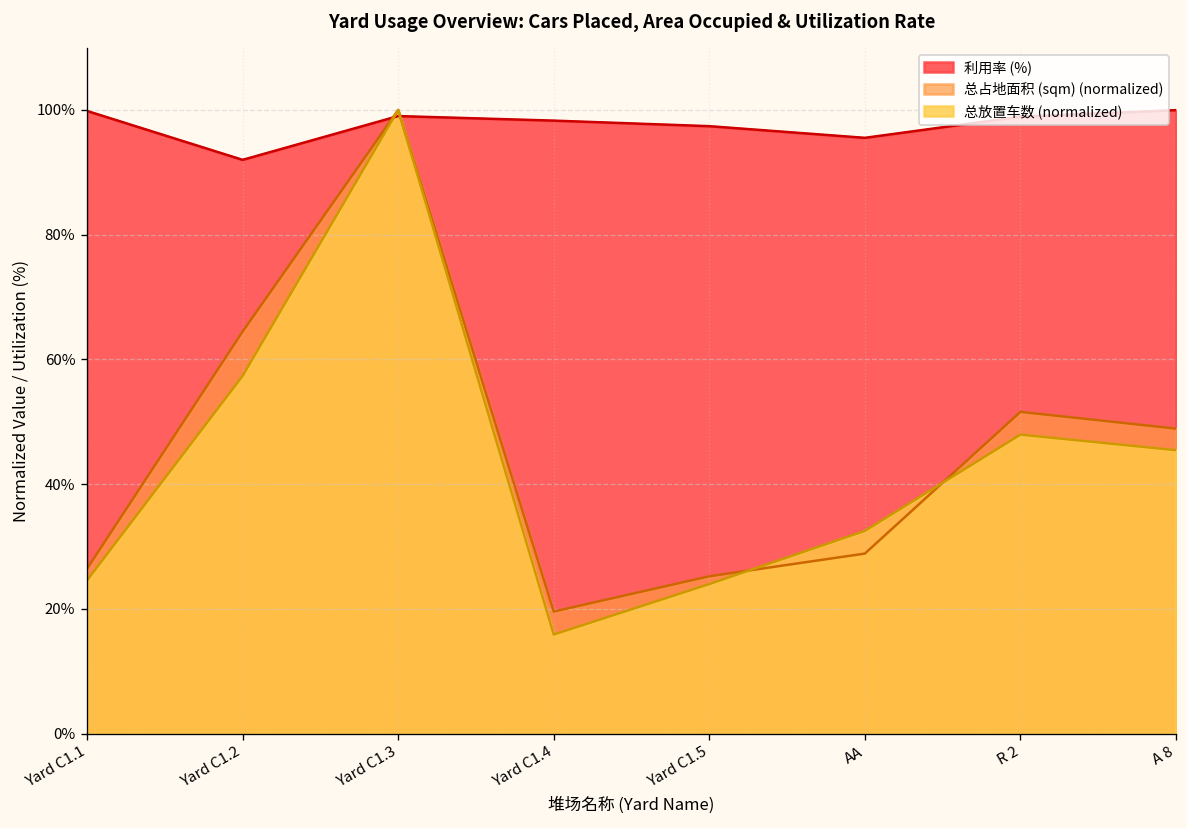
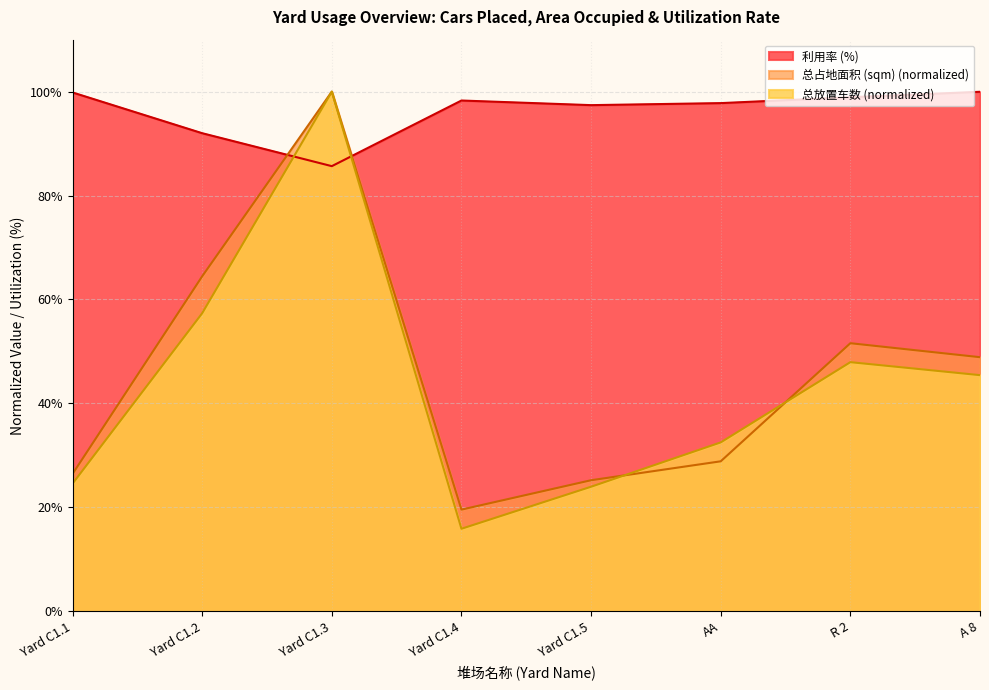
利用率 (%), Yard C1.3: 99% -> 86%
利用率 (%), AA: 96% -> 98%
